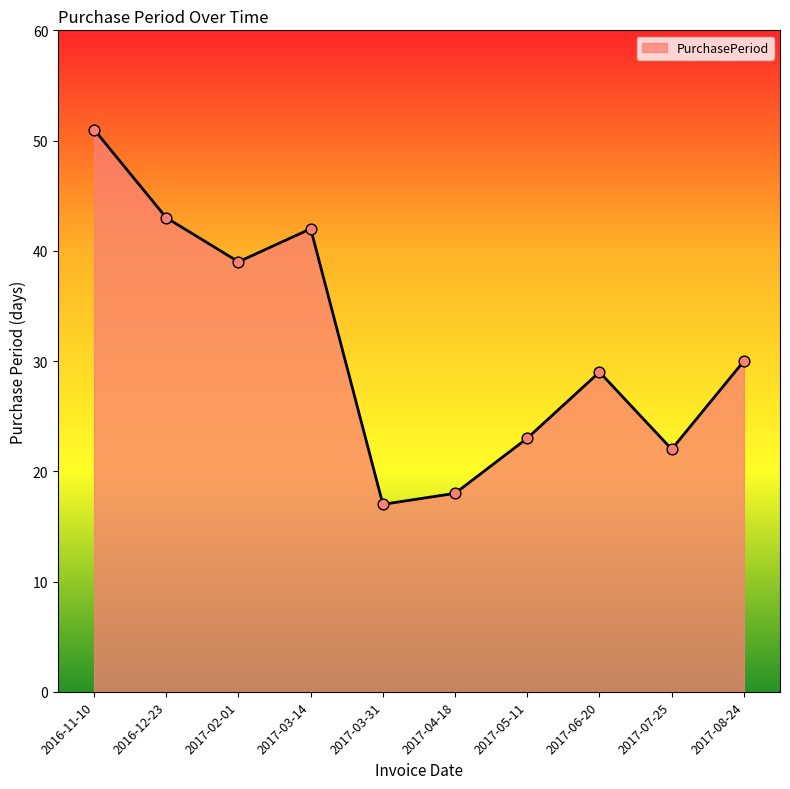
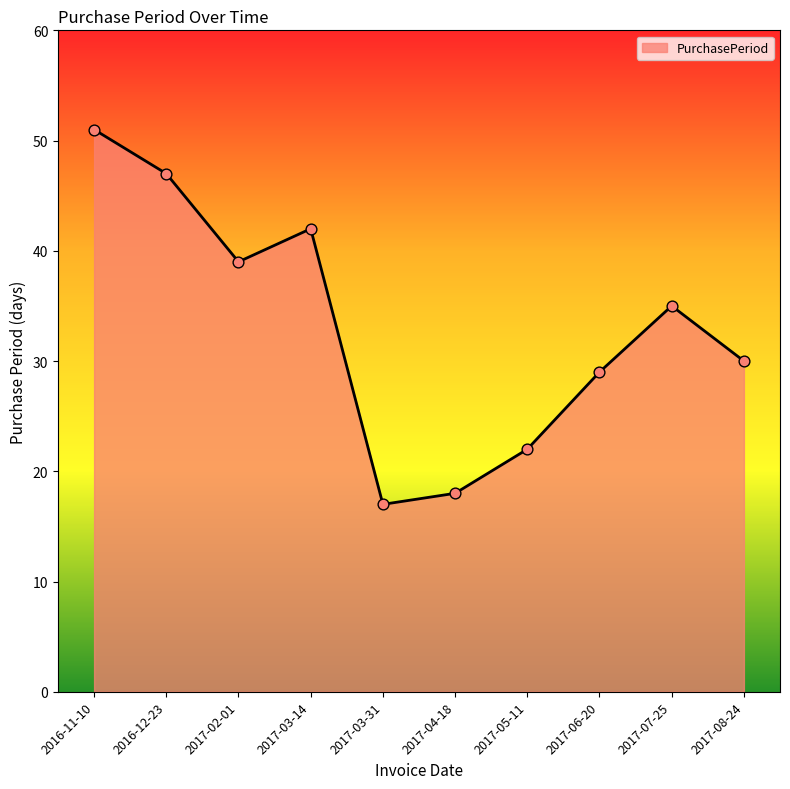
2016-12-23: 43 -> 47
2017-05-11: 23 -> 22
2017-07-25: 22 -> 35
